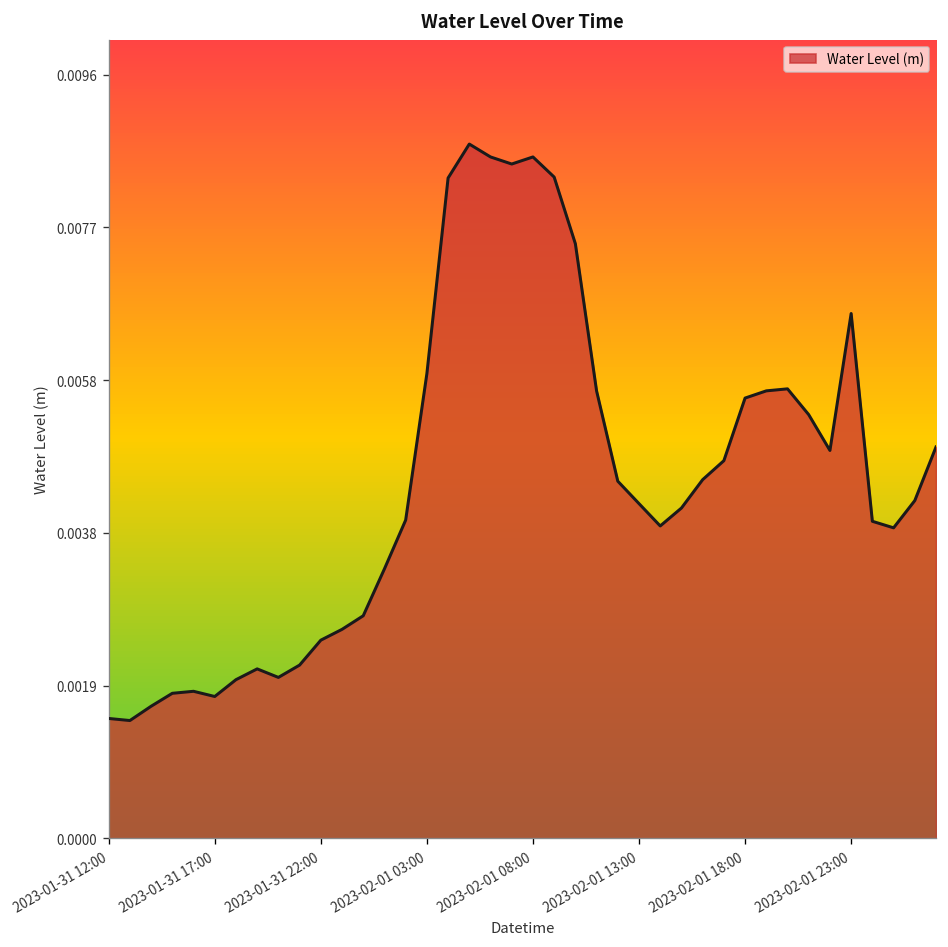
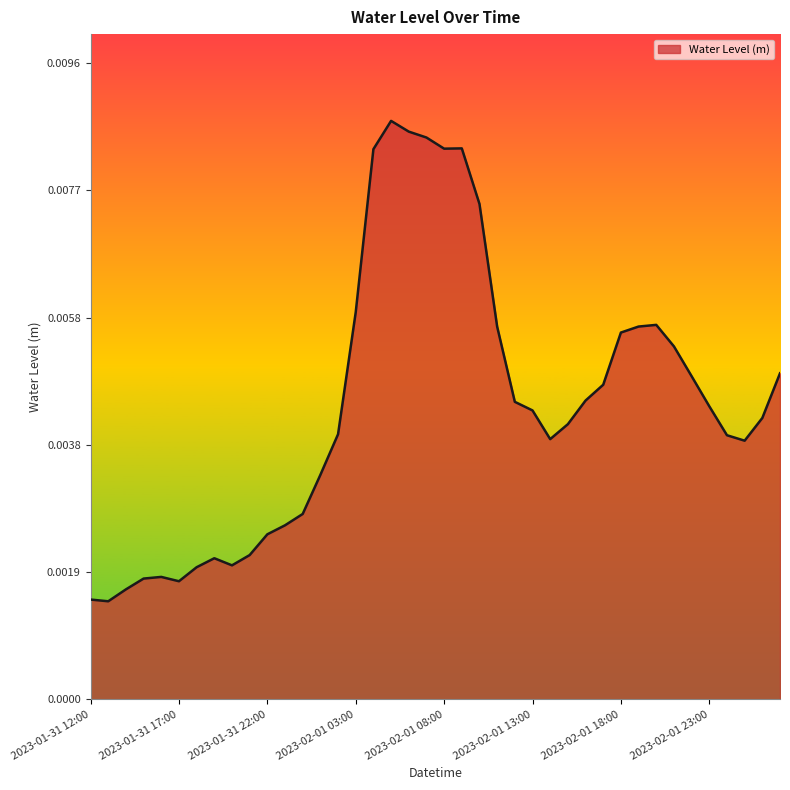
2023-02-01 08:00: 0.0086 -> 0.0083
2023-02-01 13:00: 0.0042 -> 0.0044
2023-02-01 23:00: 0.0066 -> 0.0044
